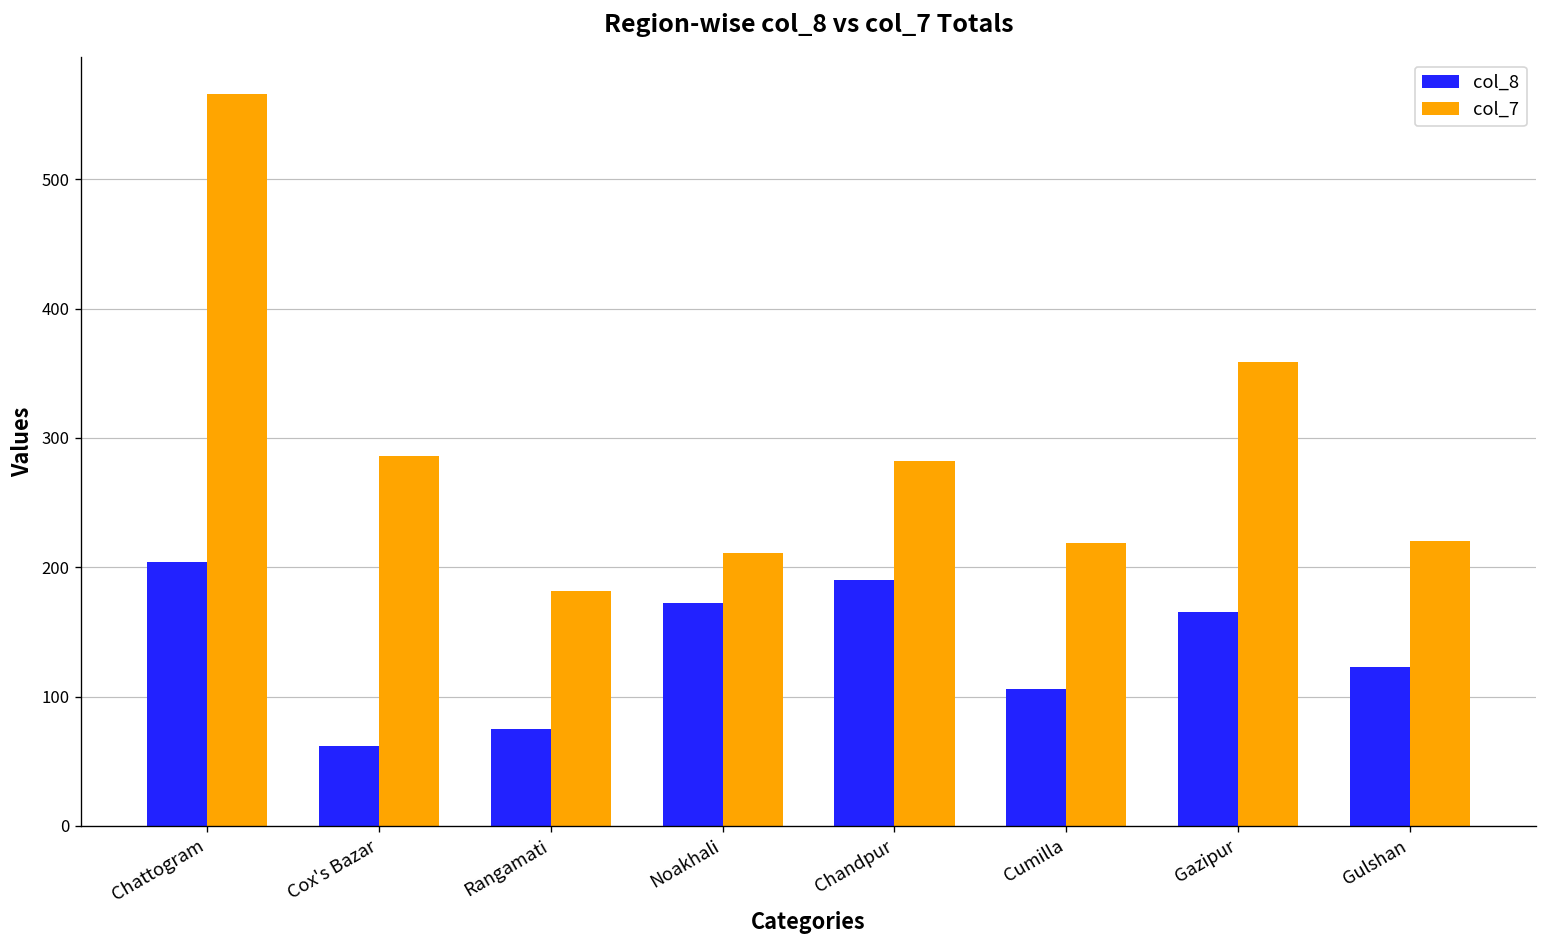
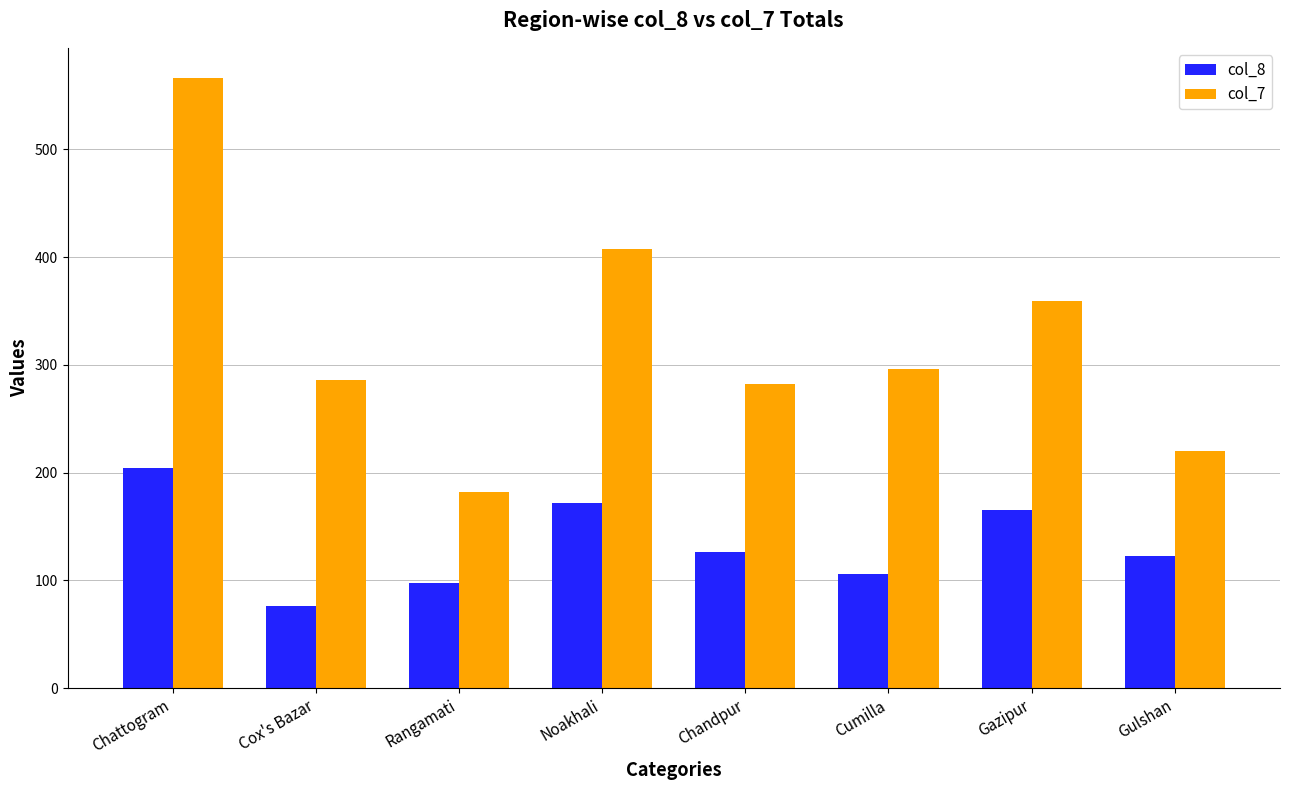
col_8, Cox's Bazar: 62 -> 76
col_8, Rangamati: 75 -> 98
col_7, Noakhali: 211 -> 408
col_8, Chandpur: 190 -> 126
col_7, Cumilla: 219 -> 296
